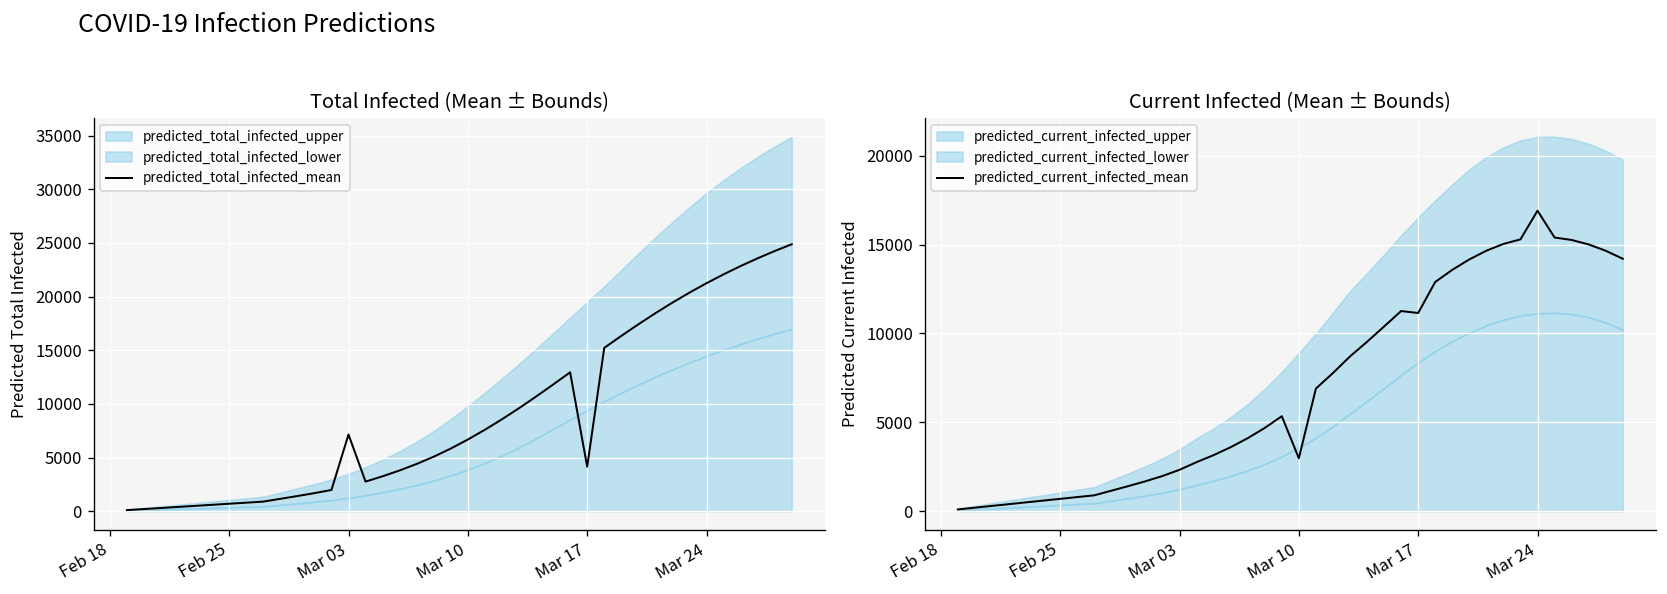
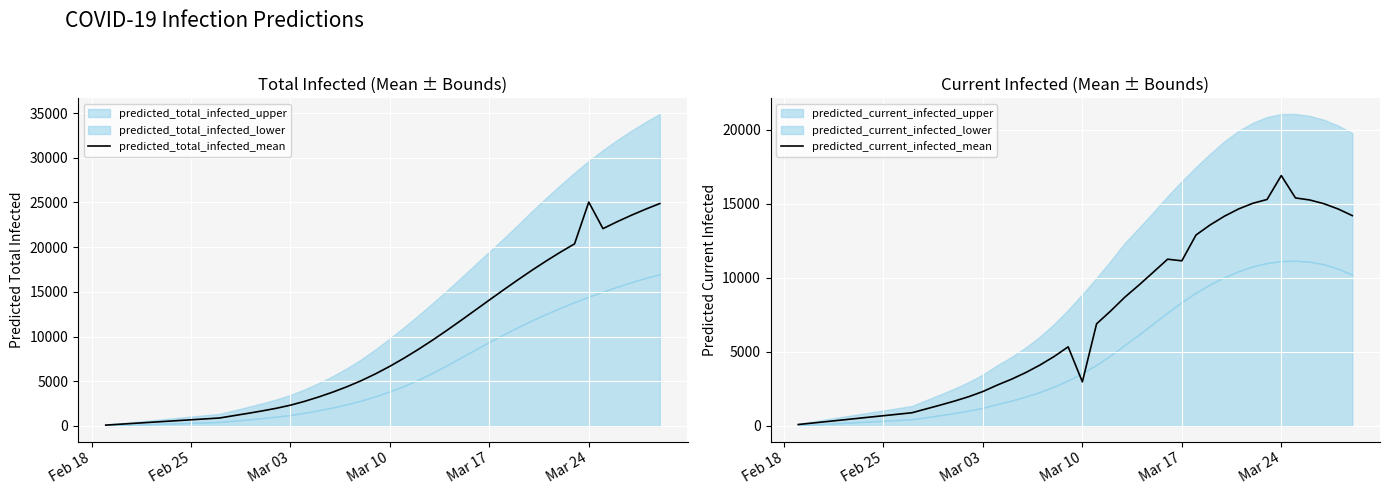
Total Infected (Mean ± Bounds), predicted_total_infected_mean, Mar 03: 7000 -> 2000
Total Infected (Mean ± Bounds), predicted_total_infected_mean, Mar 17: 4000 -> 14000
Total Infected (Mean ± Bounds), predicted_total_infected_mean, Mar 24: 21000 -> 25000
